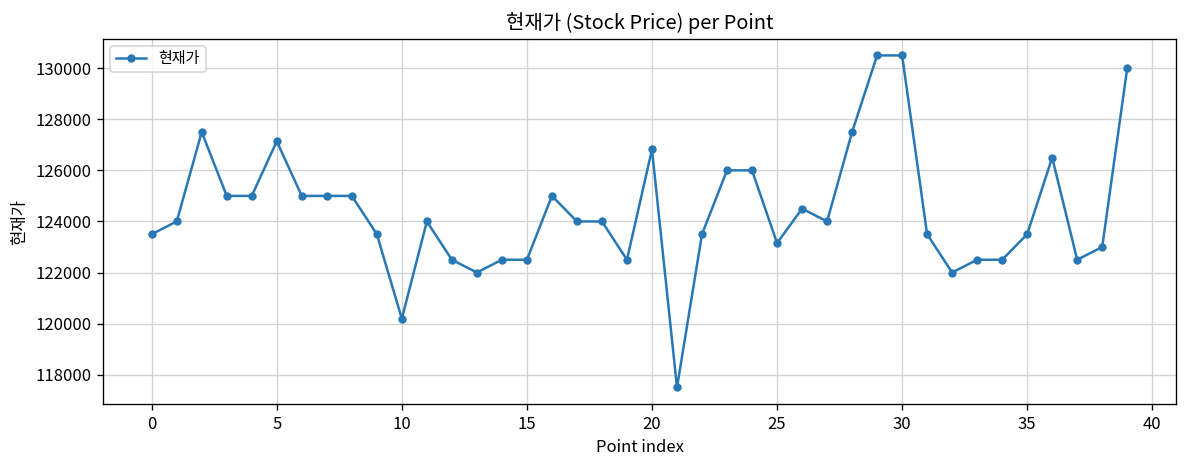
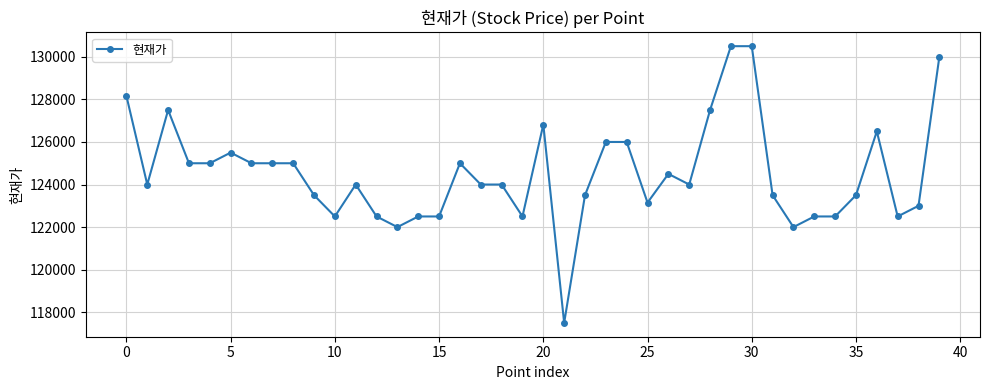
0: 123500 -> 128200
5: 127100 -> 125500
10: 120200 -> 122500
